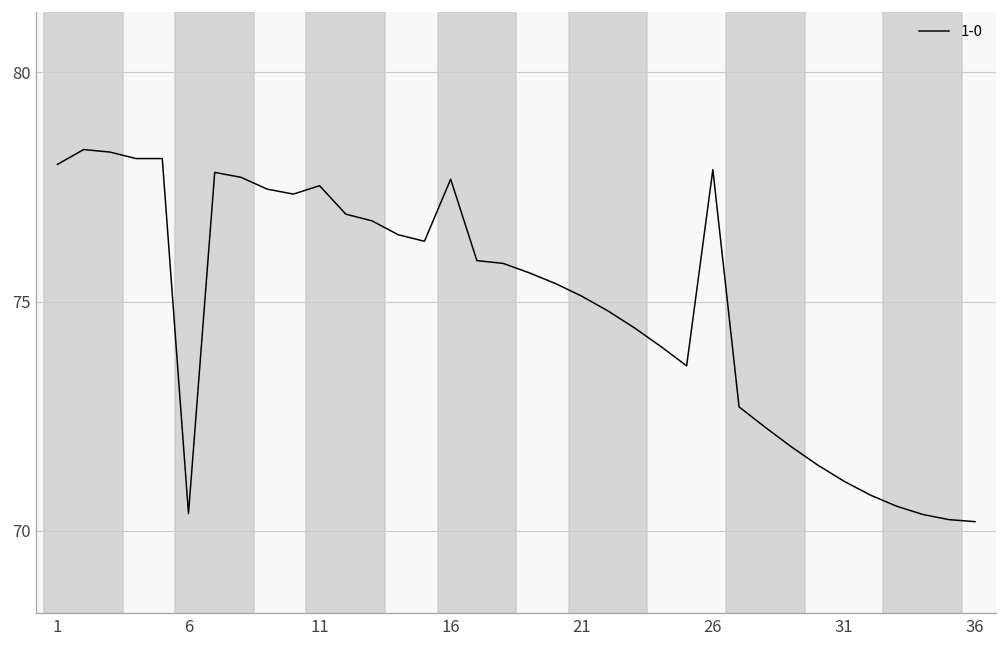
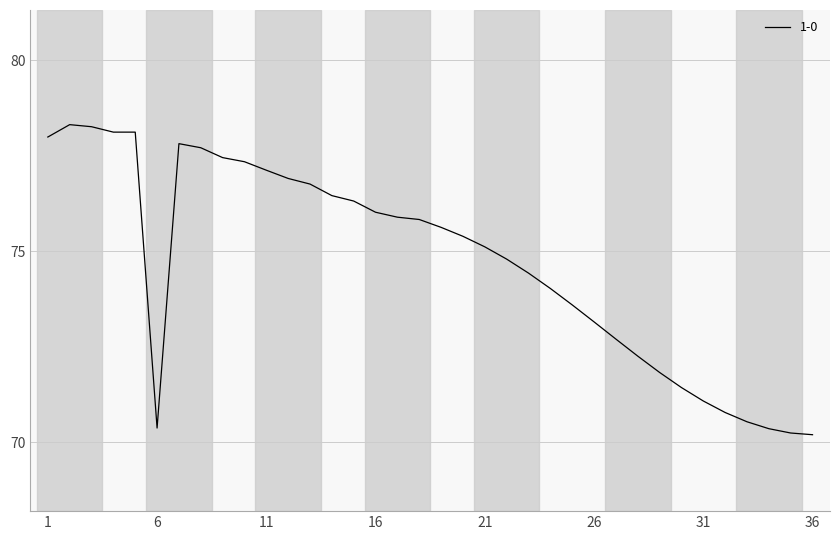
11: 77.5 -> 77.1
16: 77.7 -> 76.0
26: 77.9 -> 73.2
